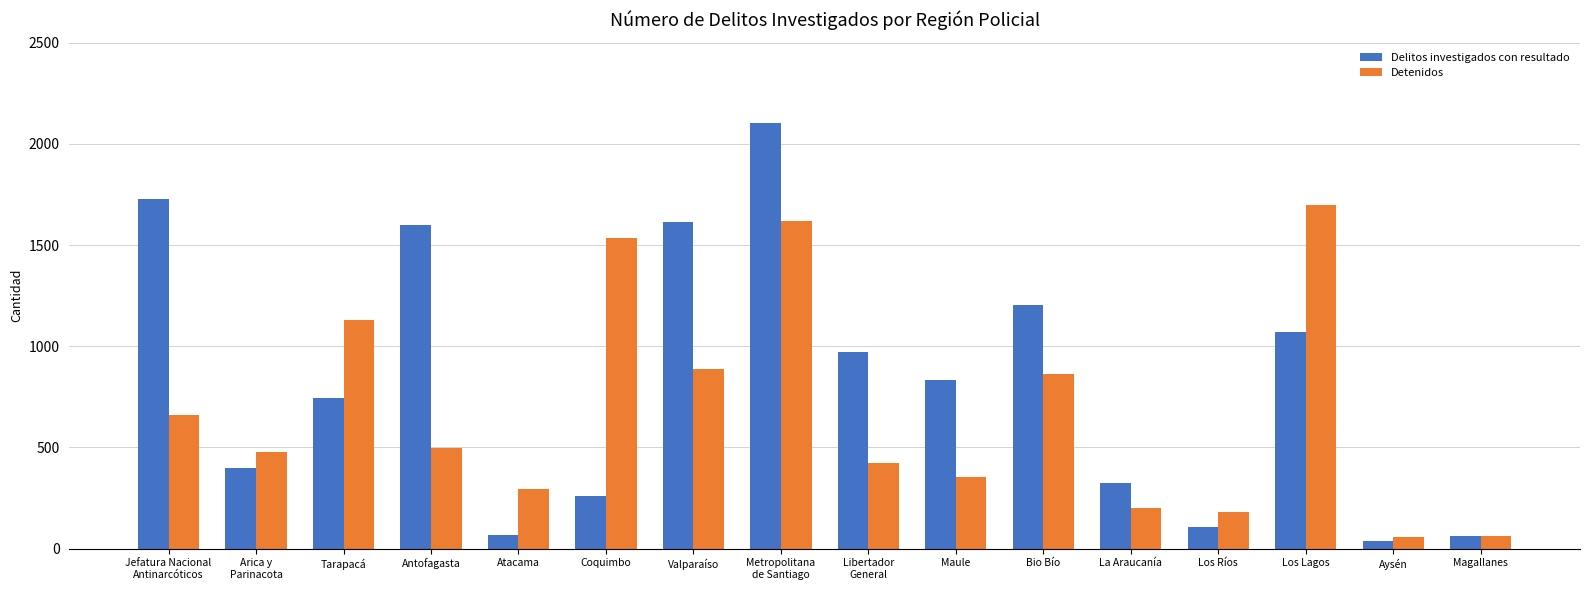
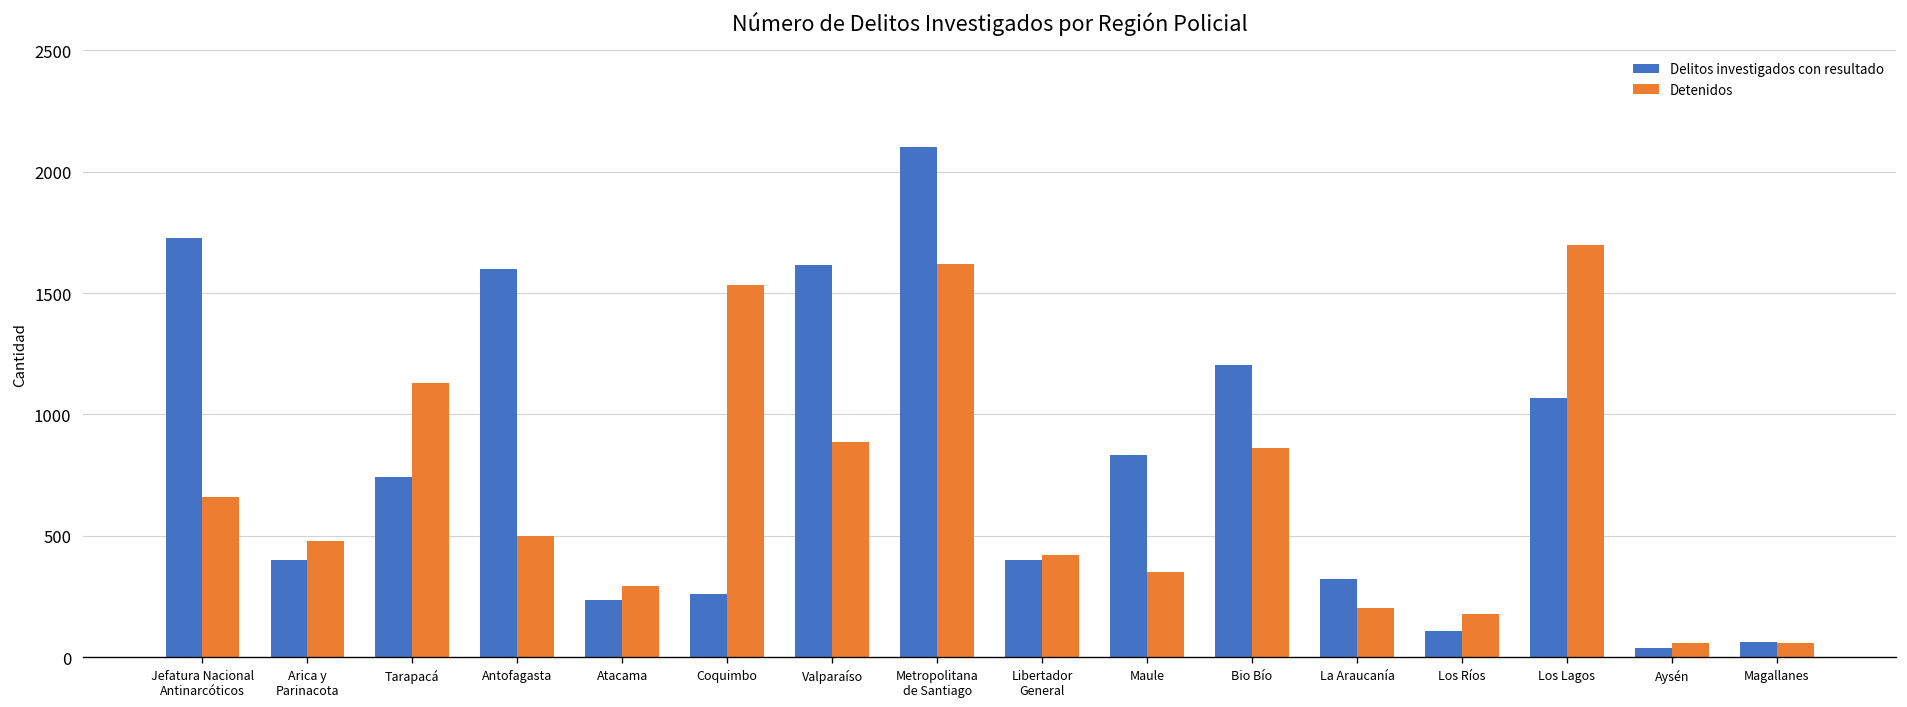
Delitos investigados con resultado, Atacama: 70 -> 240
Delitos investigados con resultado, Libertador General: 970 -> 400
